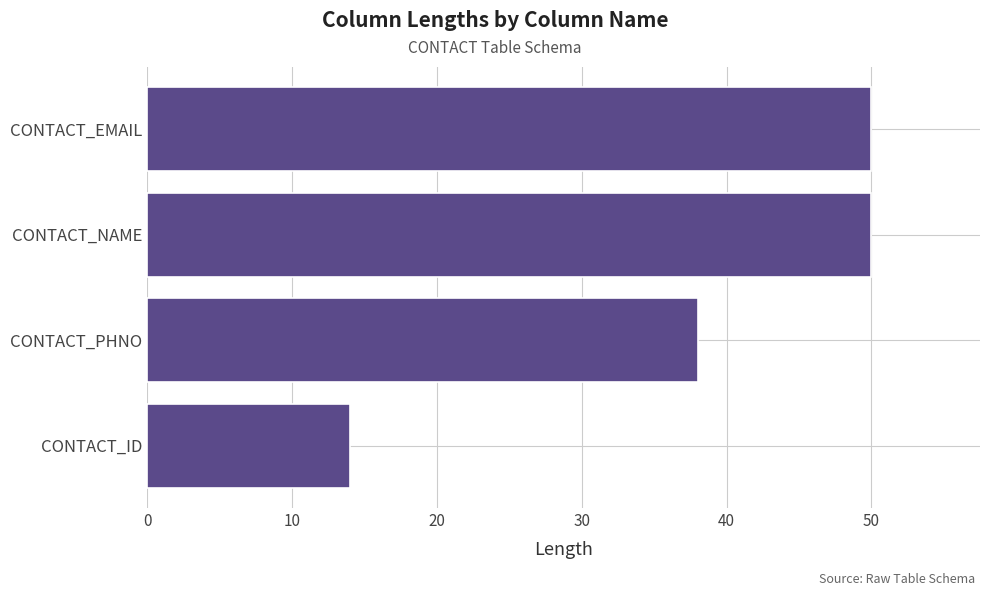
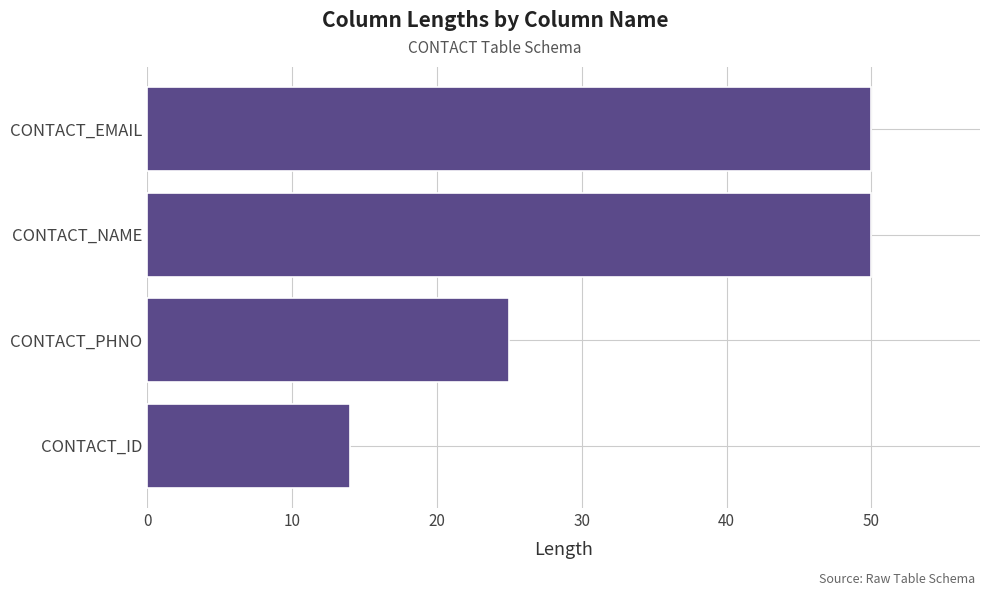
CONTACT_PHNO: 38 -> 25
